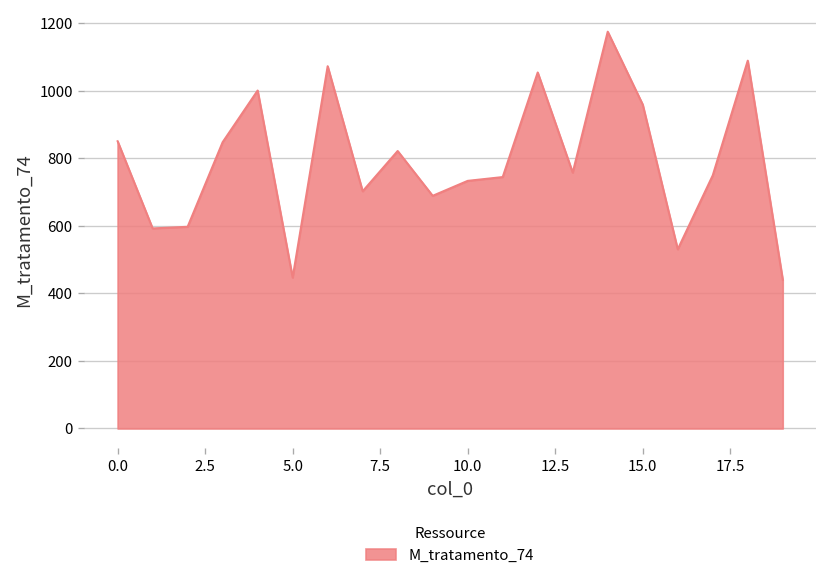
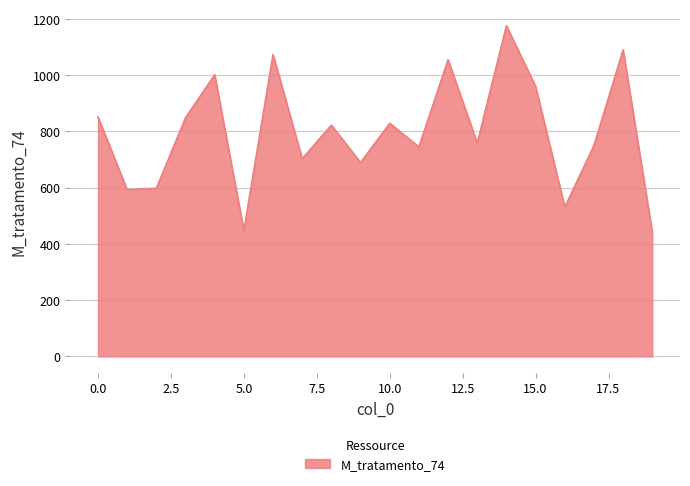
10.0: 730 -> 830
